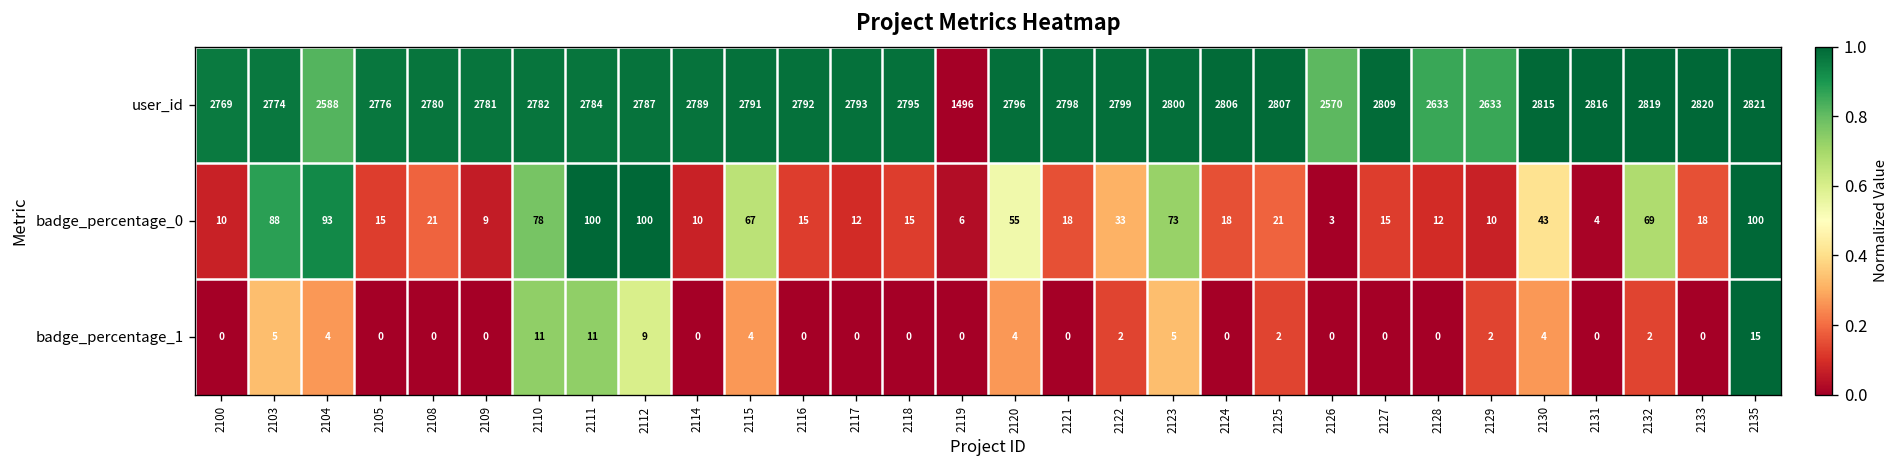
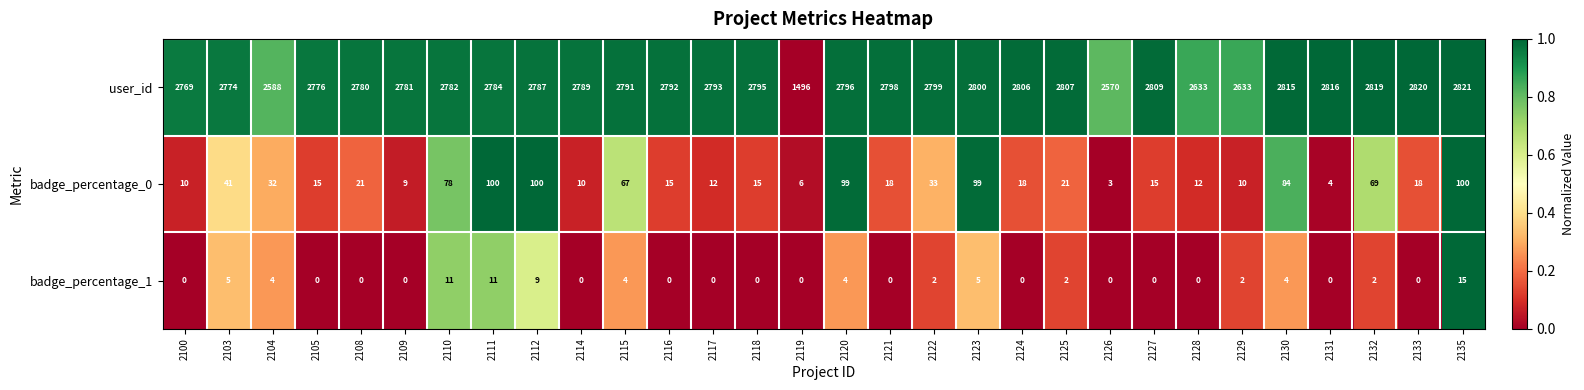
badge_percentage_0, 2103: 88 -> 41
badge_percentage_0, 2104: 93 -> 32
badge_percentage_0, 2120: 55 -> 99
badge_percentage_0, 2123: 73 -> 99
badge_percentage_0, 2130: 43 -> 84
